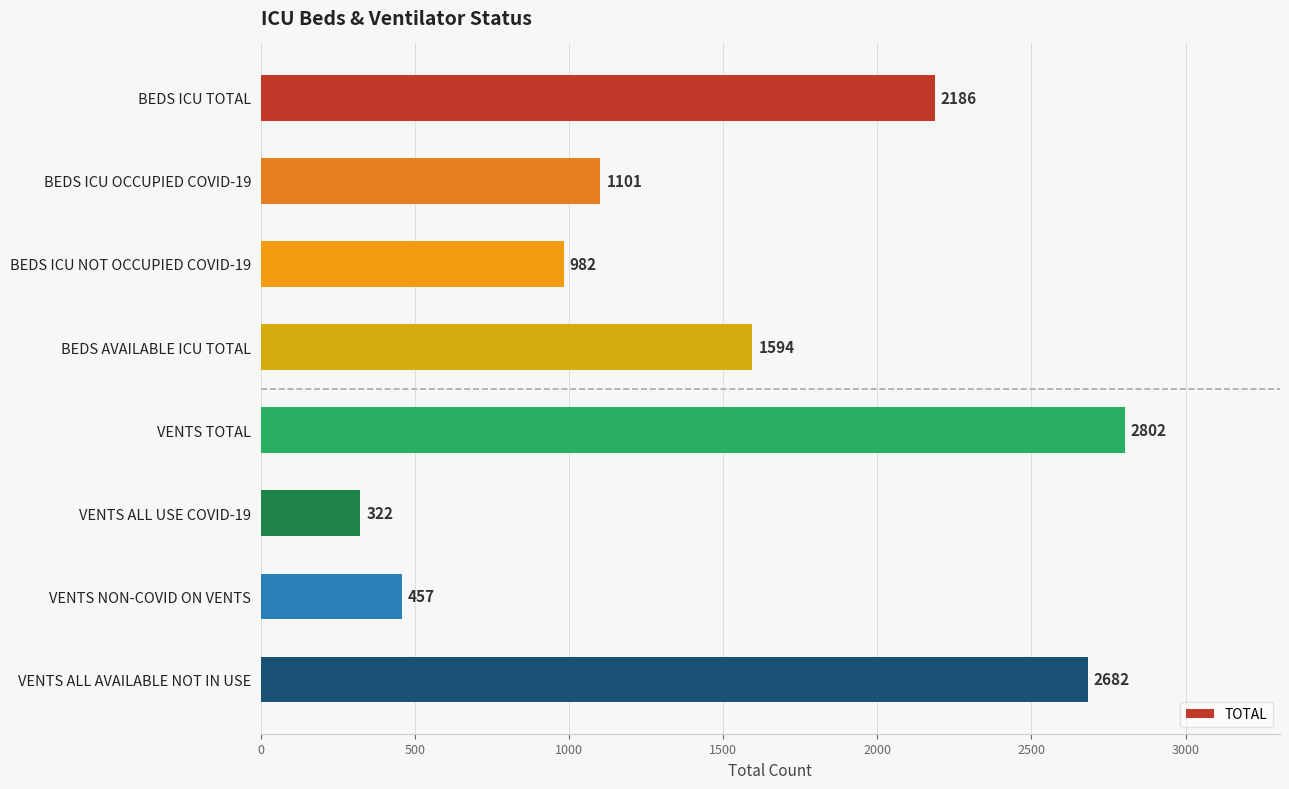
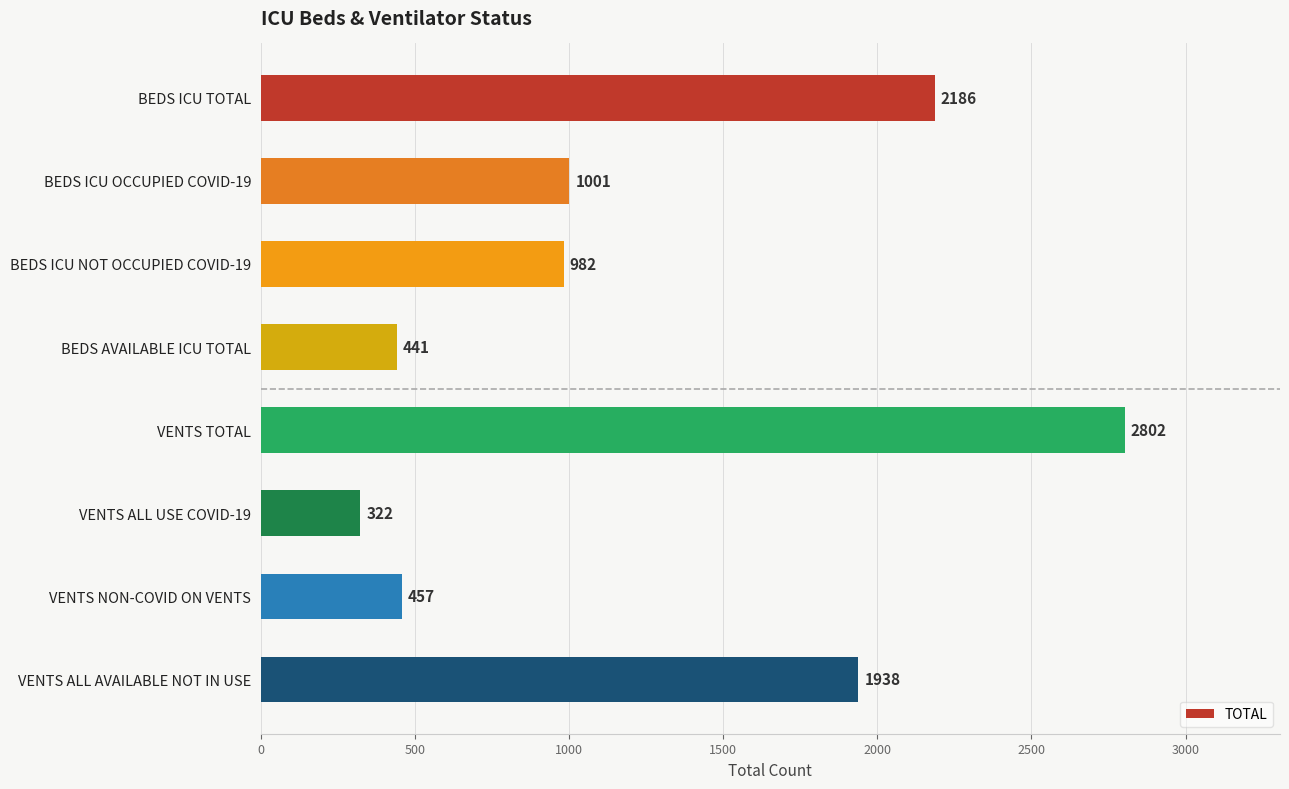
BEDS ICU OCCUPIED COVID-19: 1101 -> 1001
BEDS AVAILABLE ICU TOTAL: 1594 -> 441
VENTS ALL AVAILABLE NOT IN USE: 2682 -> 1938
